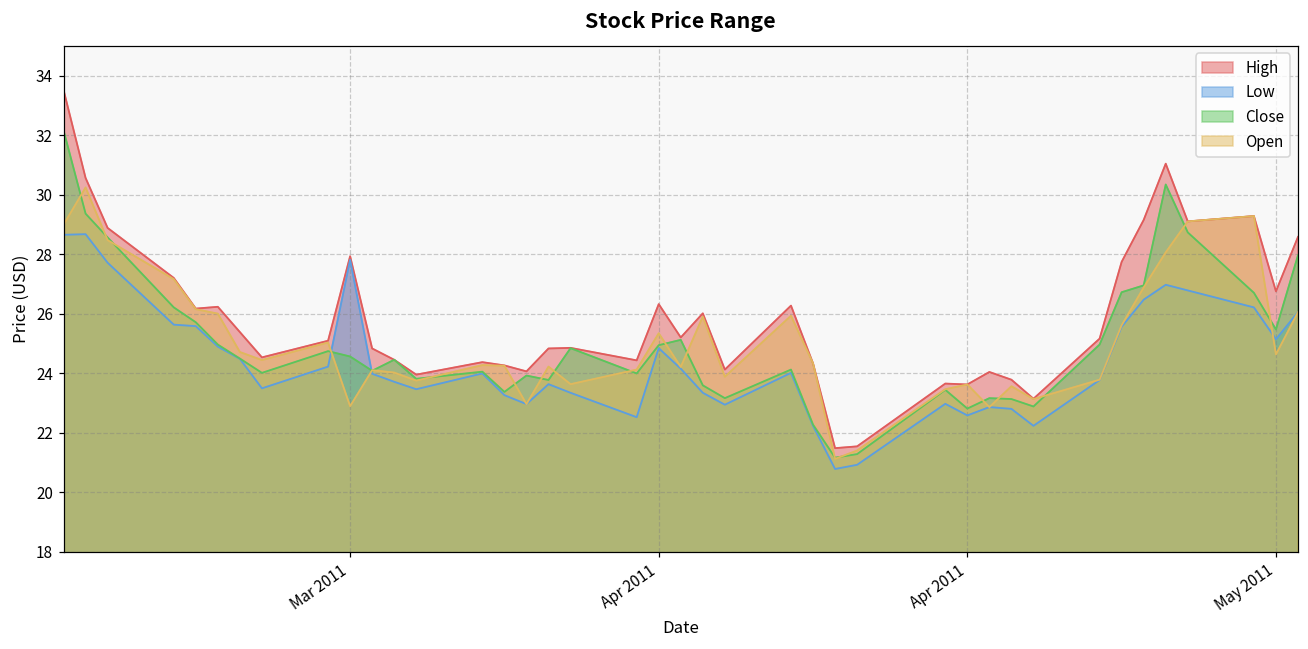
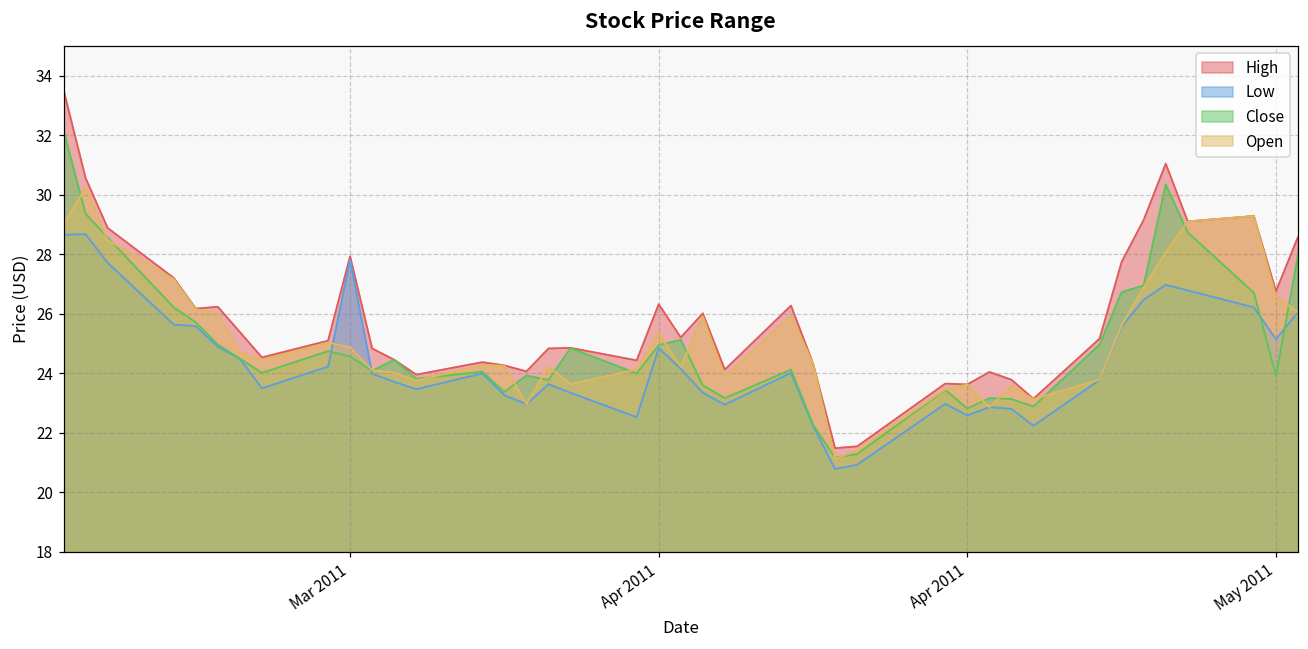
Open, Mar 2011: 22.9 -> 24.9
Close, May 2011: 25.5 -> 23.9
Open, May 2011: 24.6 -> 26.6
